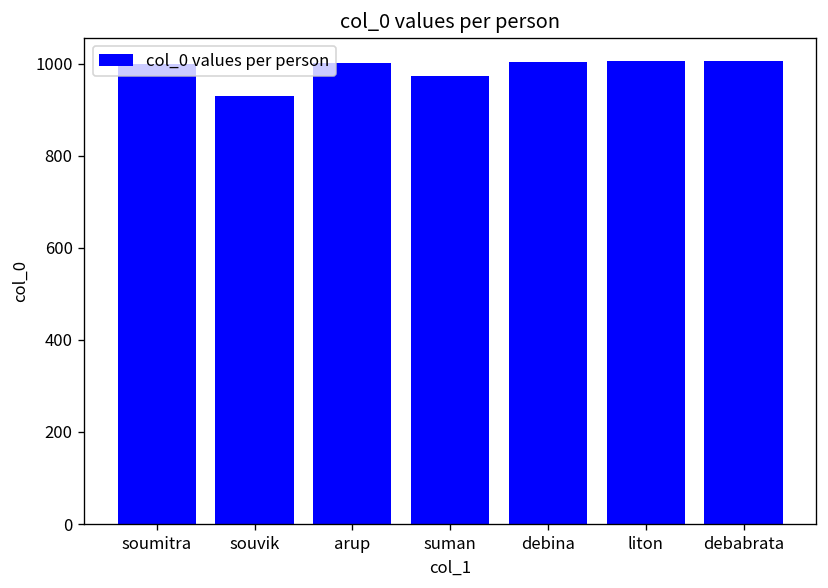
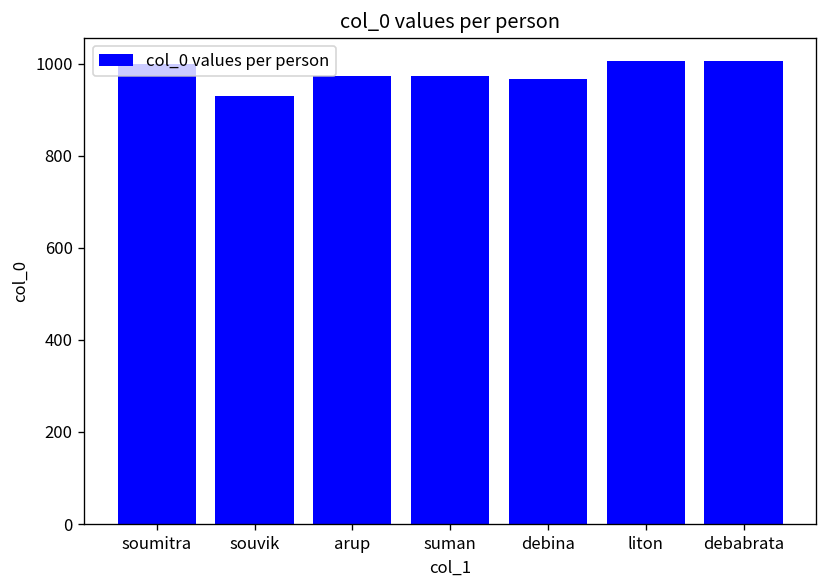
arup: 1000 -> 970
debina: 1000 -> 970
